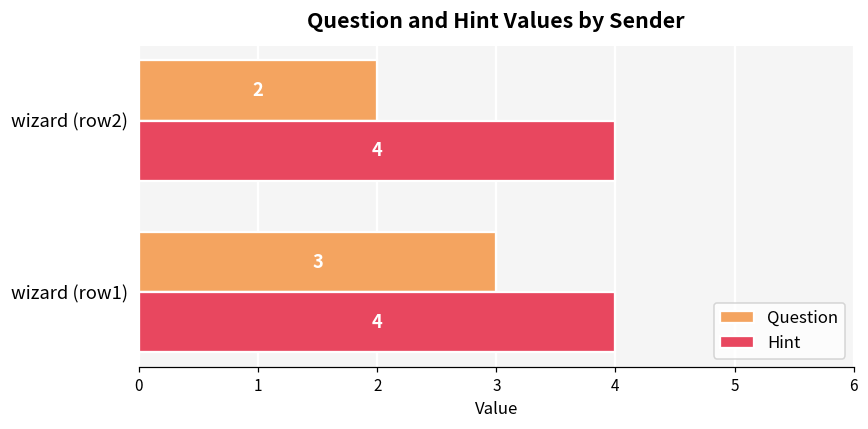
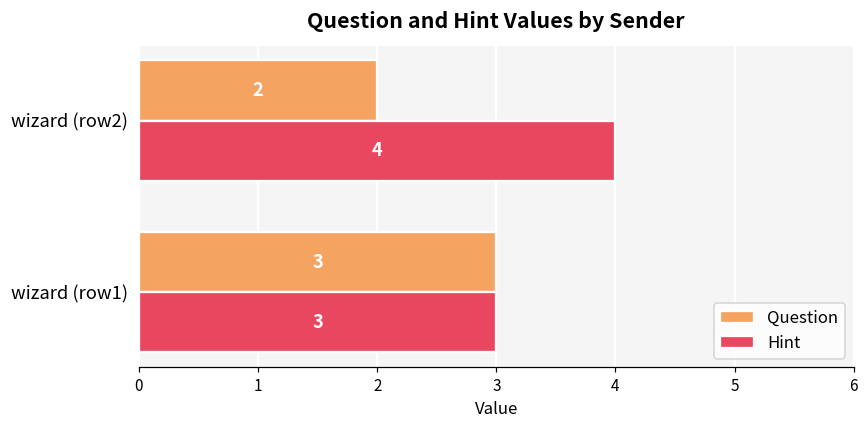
Hint, wizard (row1): 4 -> 3
